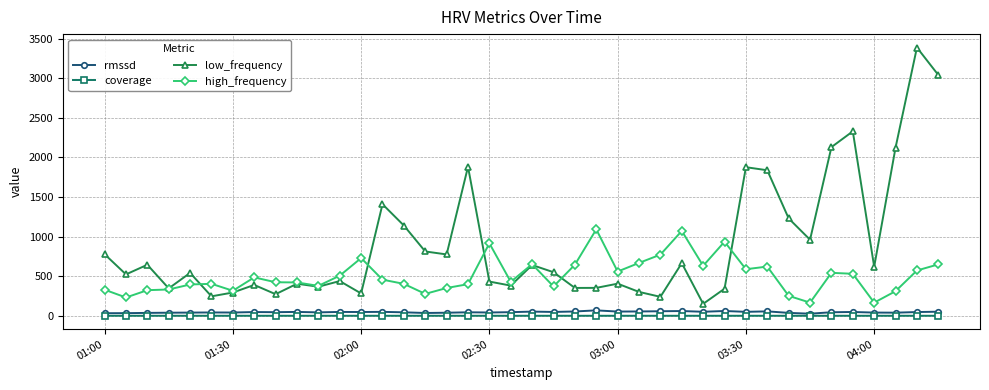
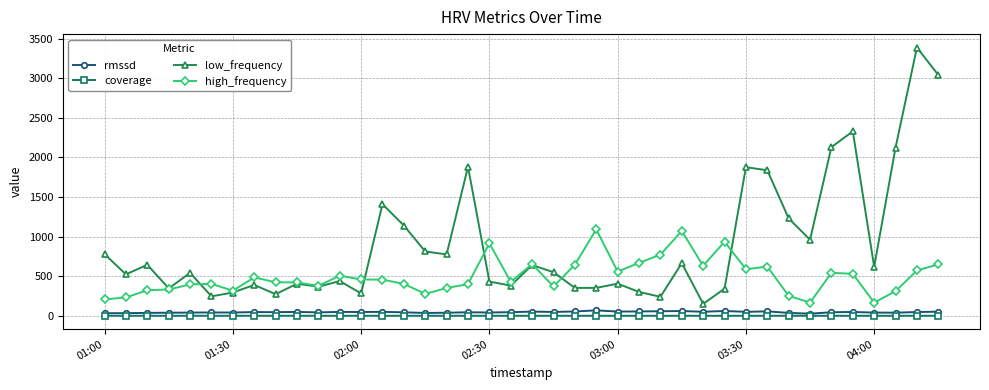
high_frequency, 01:00: 300 -> 200
high_frequency, 02:00: 700 -> 500
